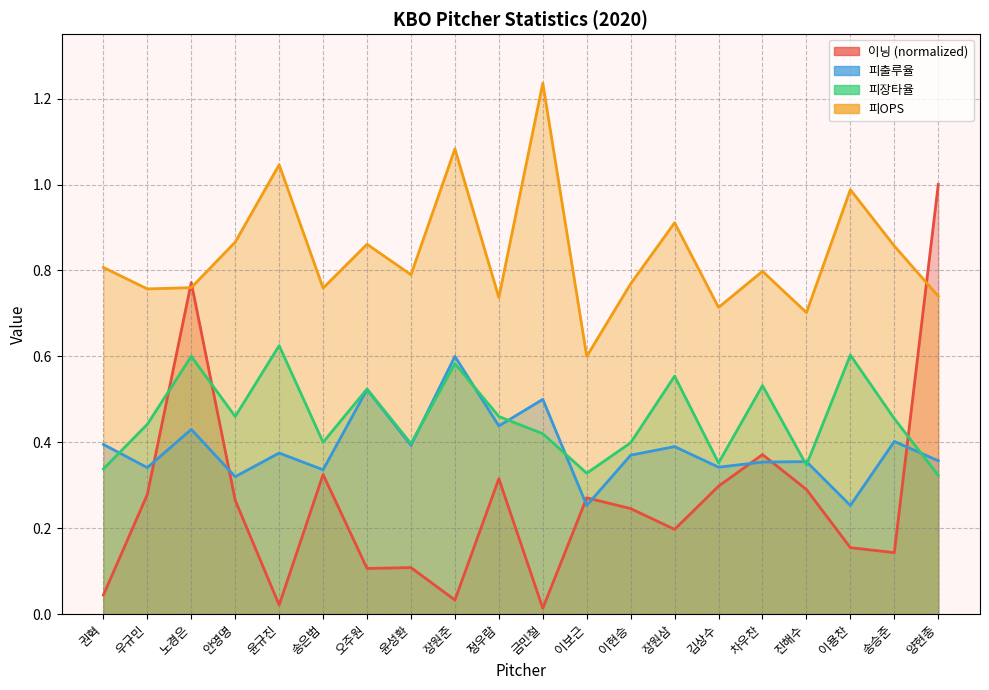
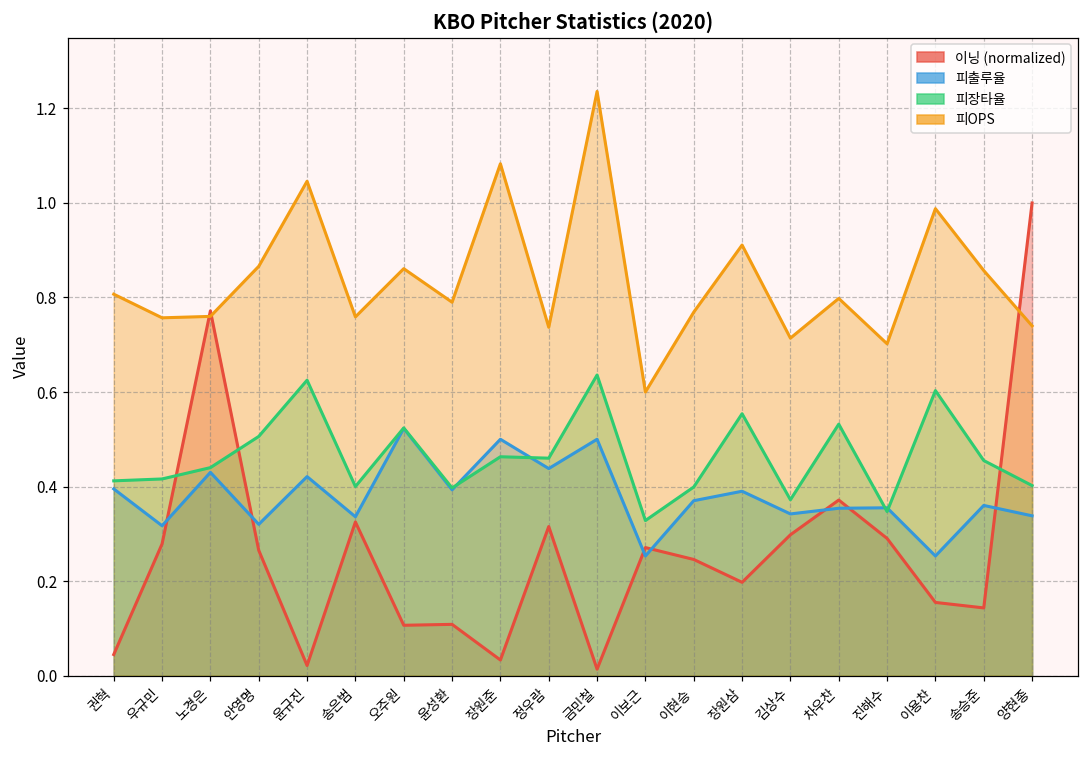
피장타율, 권혁: 0.34 -> 0.41
피출루율, 우규민: 0.34 -> 0.32
피장타율, 우규민: 0.44 -> 0.42
피장타율, 노경은: 0.60 -> 0.44
피장타율, 안영명: 0.46 -> 0.51
피출루율, 윤규진: 0.38 -> 0.42
피출루율, 장원준: 0.6 -> 0.5
피장타율, 장원준: 0.58 -> 0.46
피장타율, 금민철: 0.42 -> 0.64
피장타율, 김상수: 0.35 -> 0.37
피출루율, 송승준: 0.40 -> 0.36
피출루율, 양현종: 0.36 -> 0.34
피장타율, 양현종: 0.32 -> 0.40
